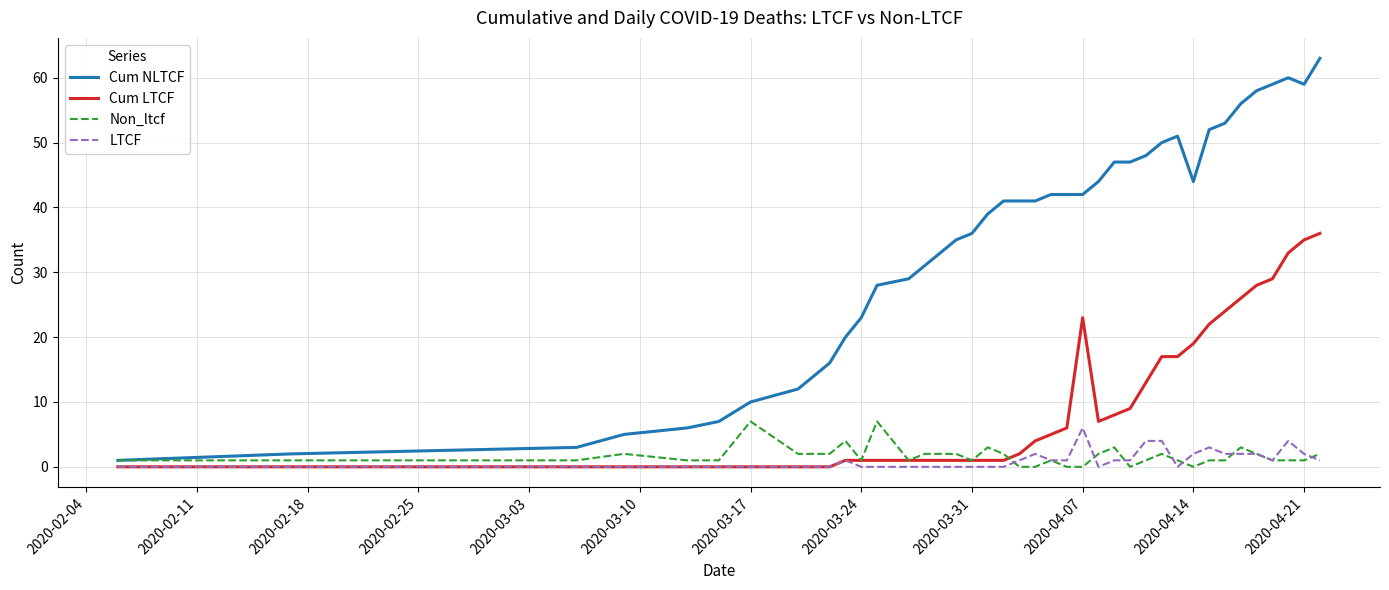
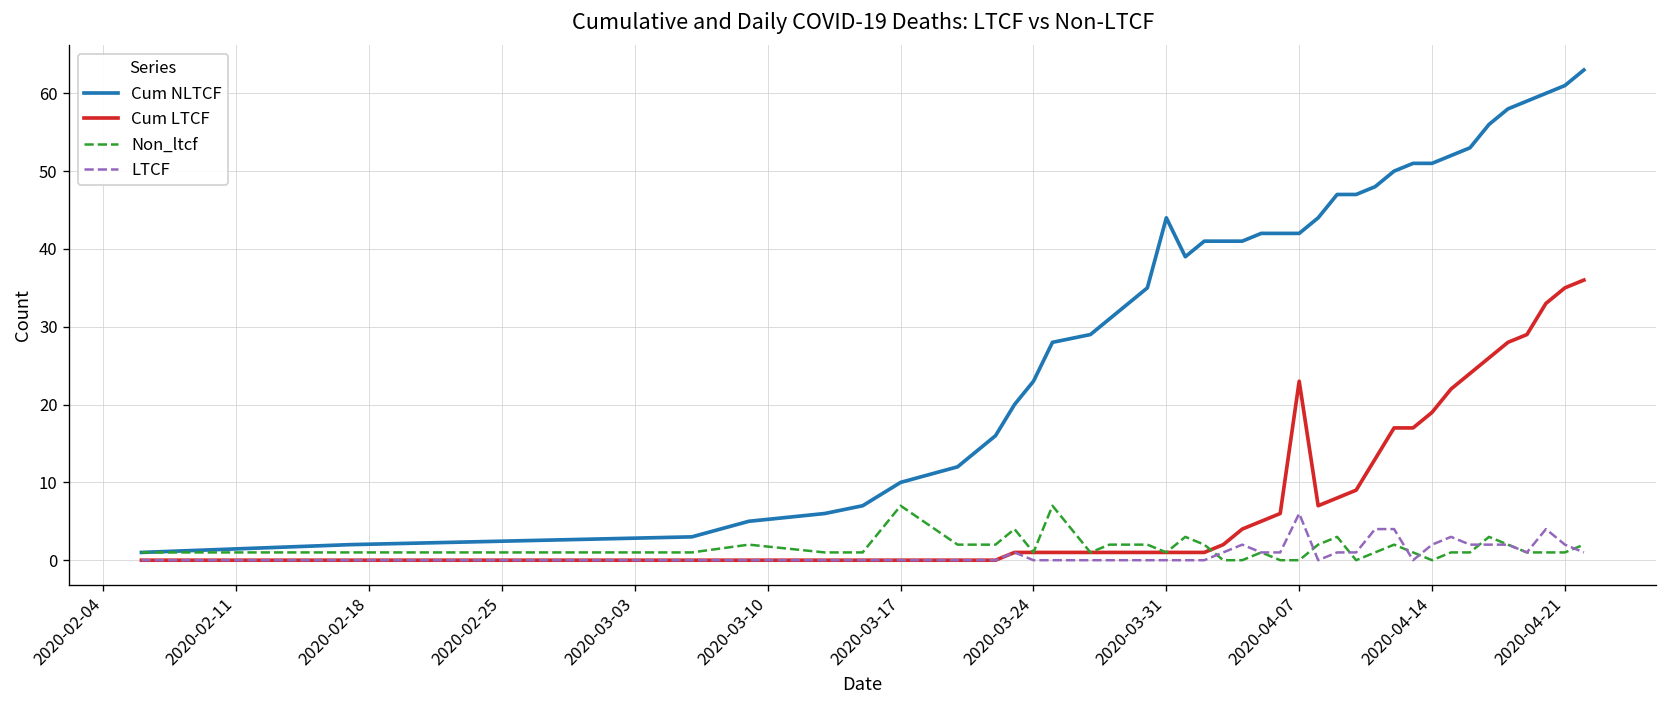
Cum NLTCF, 2020-03-31: 36 -> 44
Cum NLTCF, 2020-04-14: 44 -> 51
Cum NLTCF, 2020-04-21: 59 -> 61
